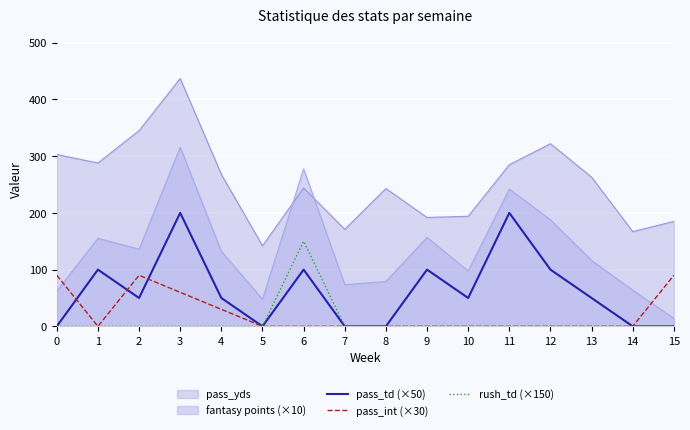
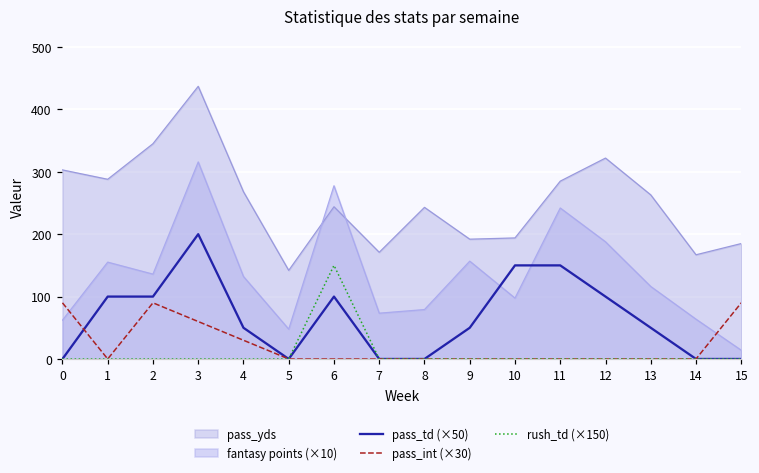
pass_td (×50), 2: 50 -> 100
pass_td (×50), 9: 100 -> 50
pass_td (×50), 10: 50 -> 150
pass_td (×50), 11: 200 -> 150
